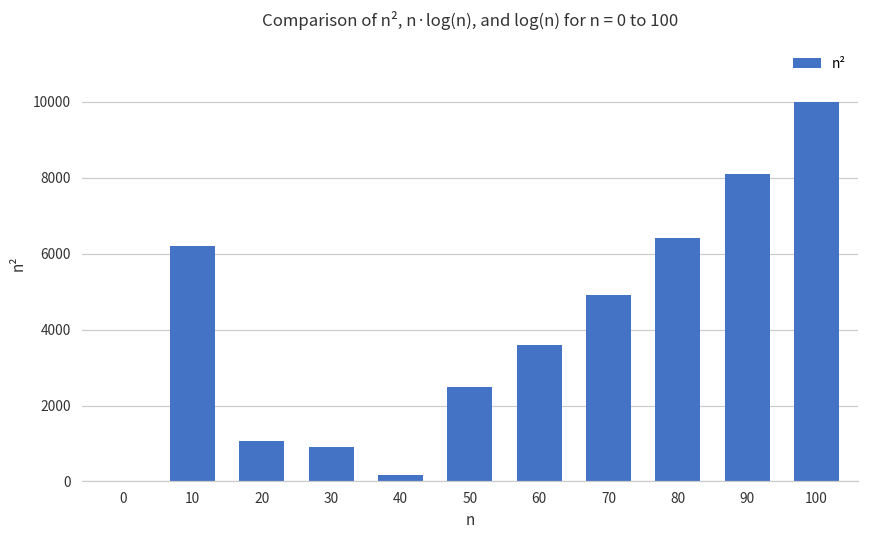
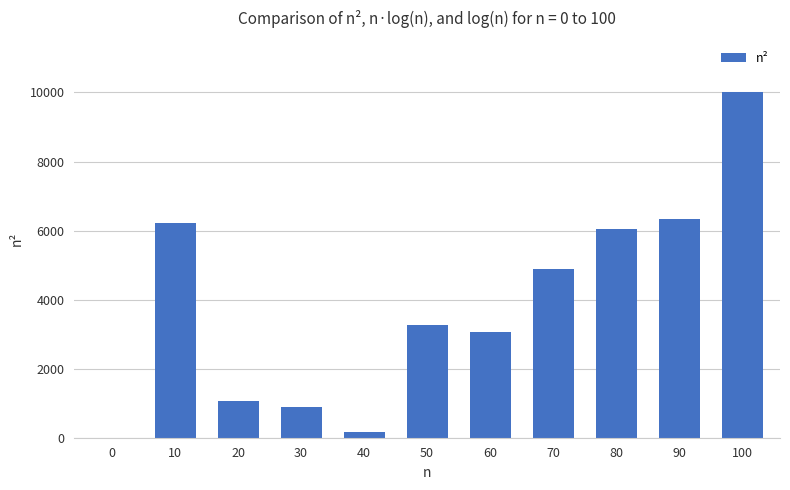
50: 2500 -> 3300
60: 3600 -> 3100
80: 6400 -> 6100
90: 8100 -> 6300
